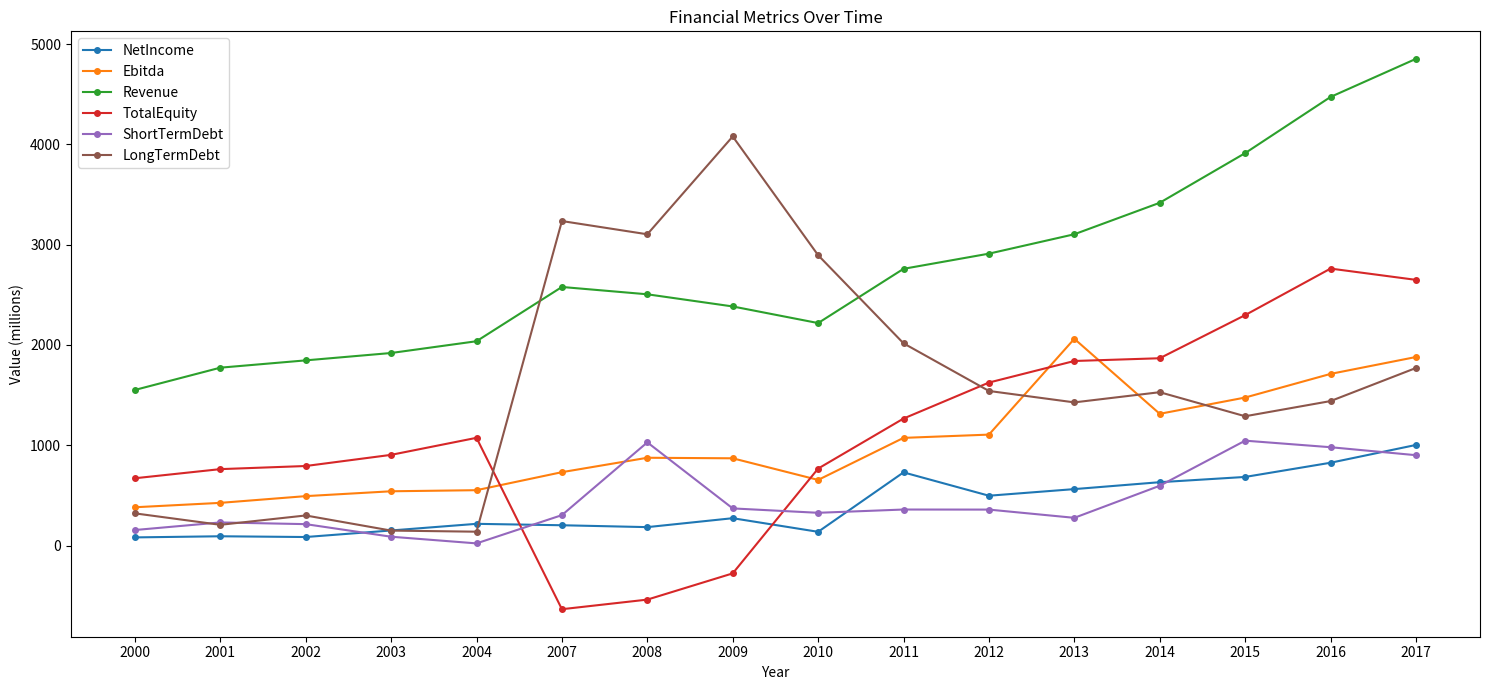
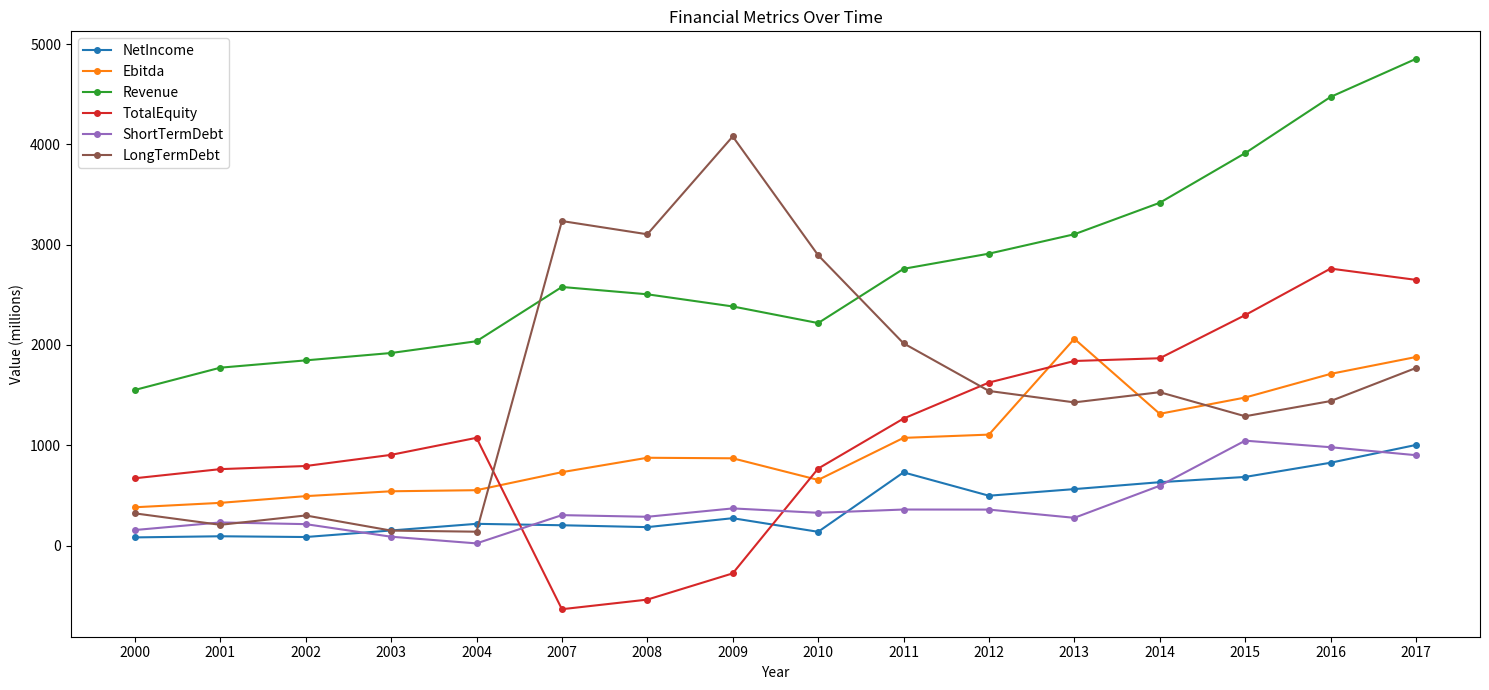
ShortTermDebt, 2008: 1030 -> 290
